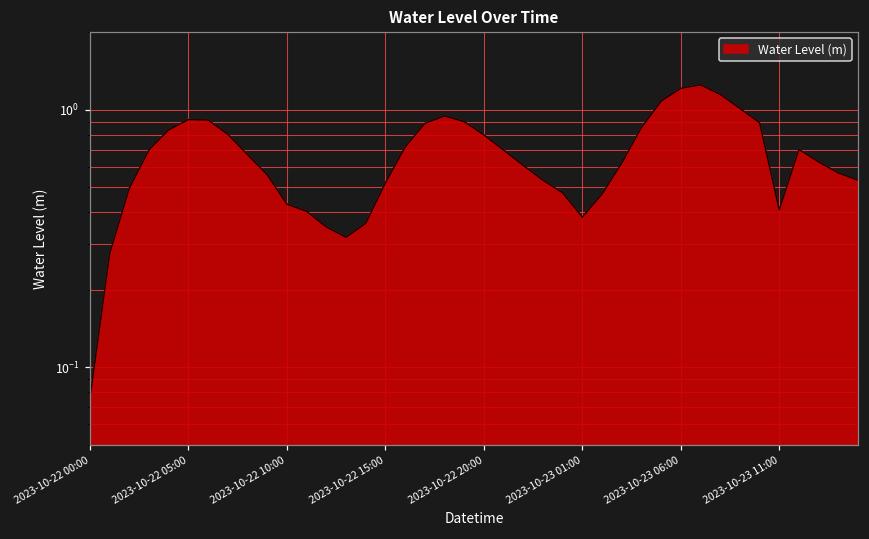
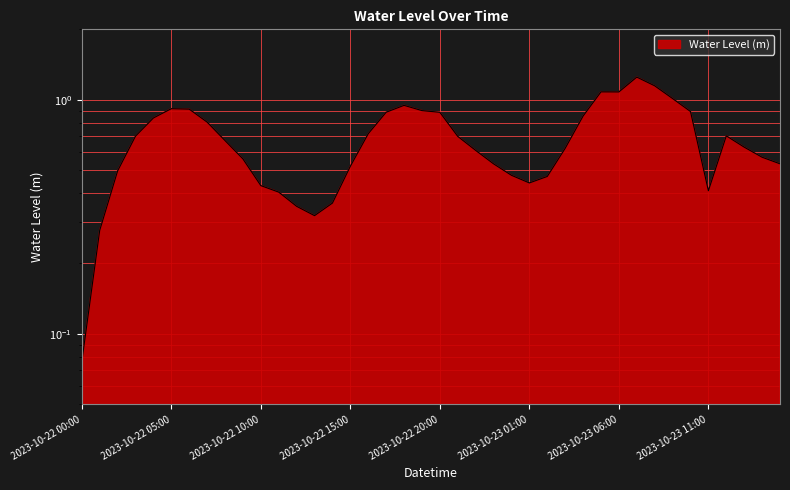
2023-10-22 20:00: 0.80 -> 0.88
2023-10-23 01:00: 0.38 -> 0.44
2023-10-23 06:00: 1.2 -> 1.1
